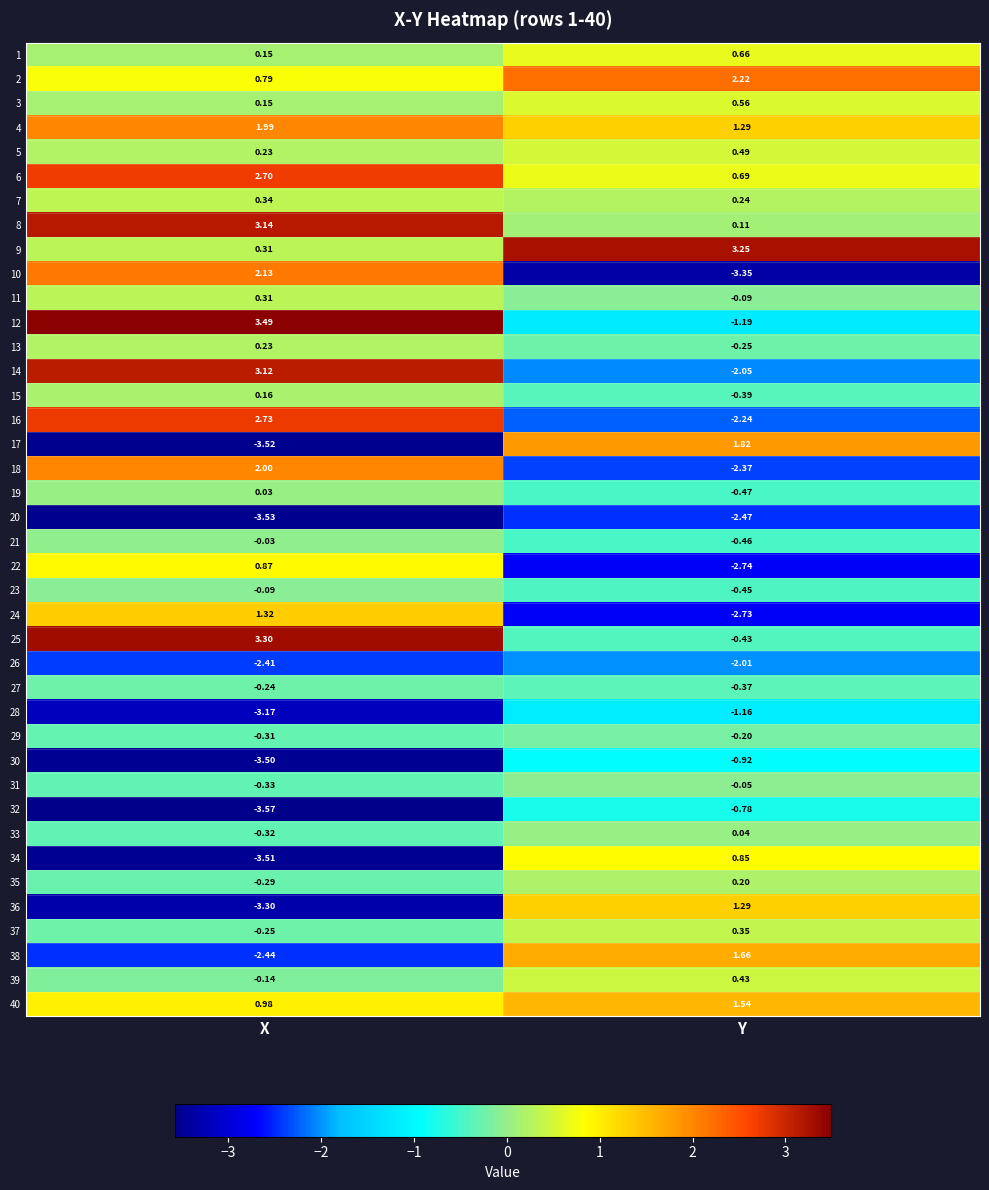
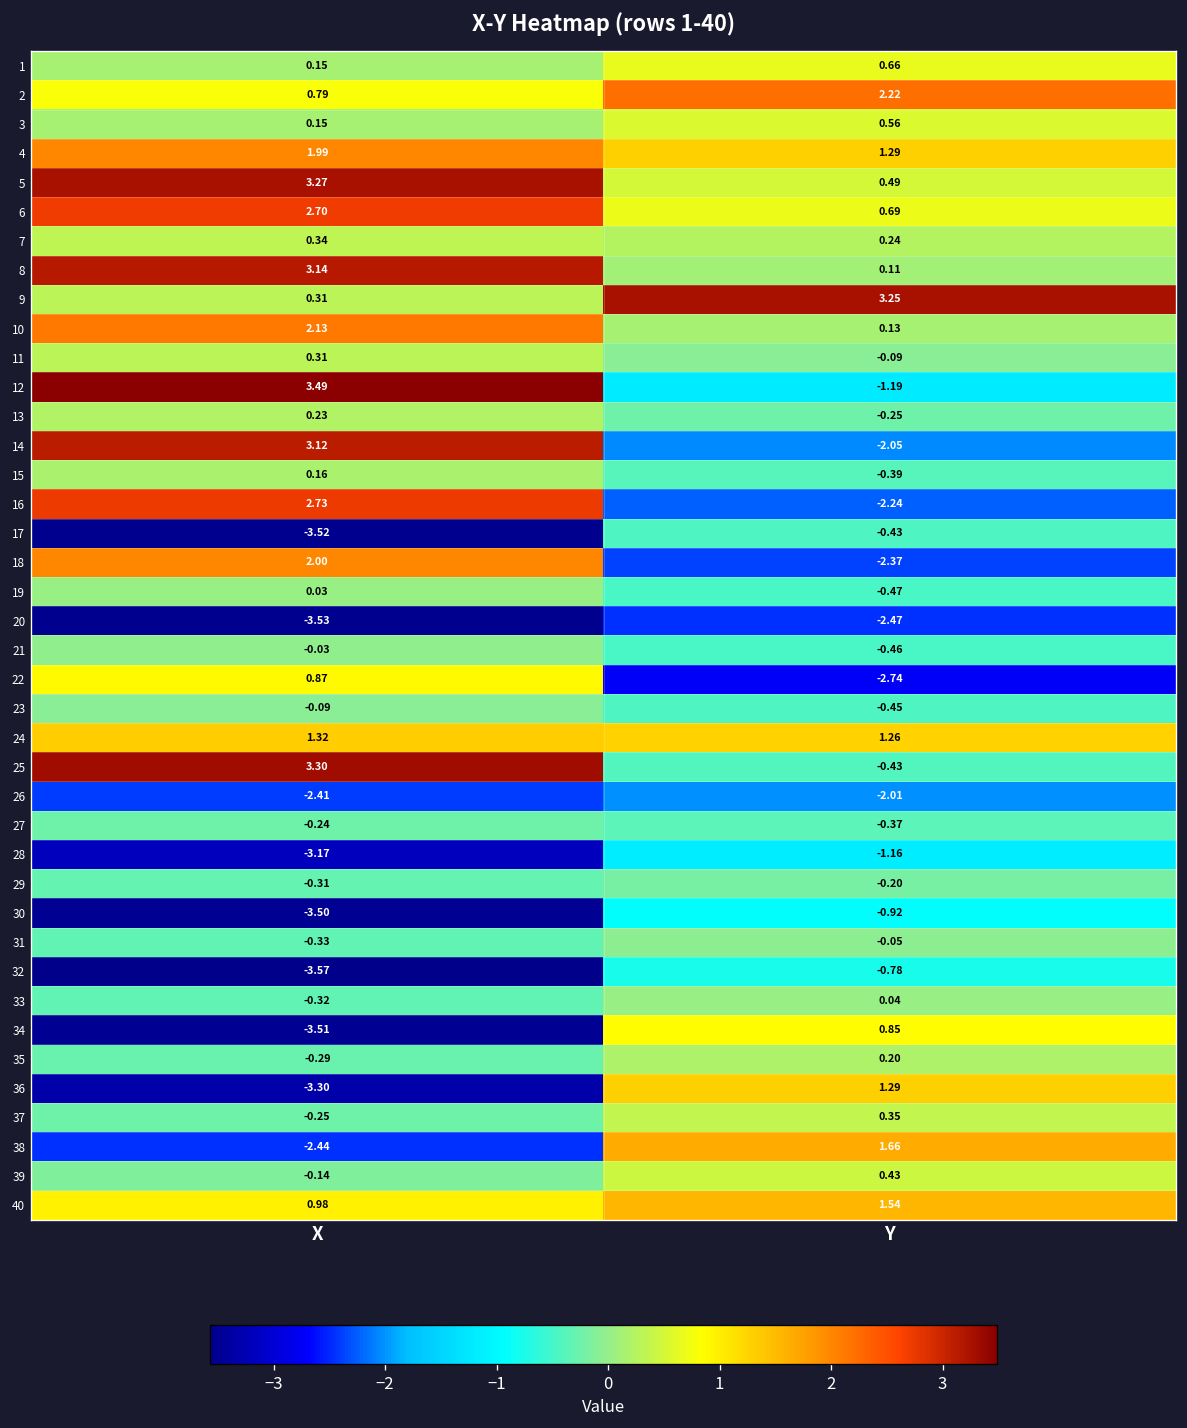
5, X: 0.23 -> 3.27
10, Y: -3.35 -> 0.13
17, Y: 1.82 -> -0.43
24, Y: -2.73 -> 1.26
